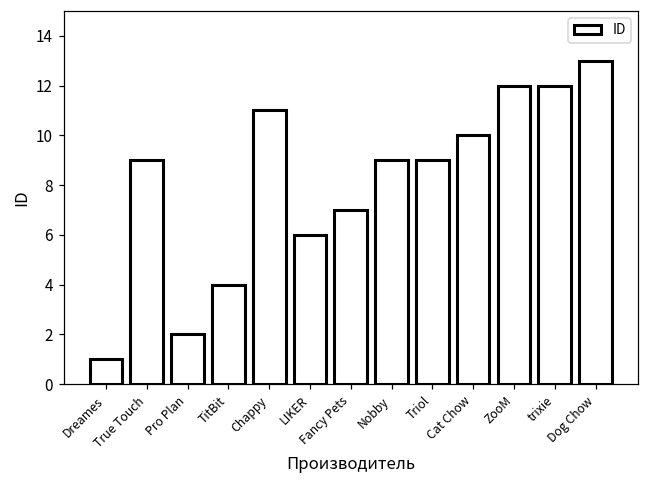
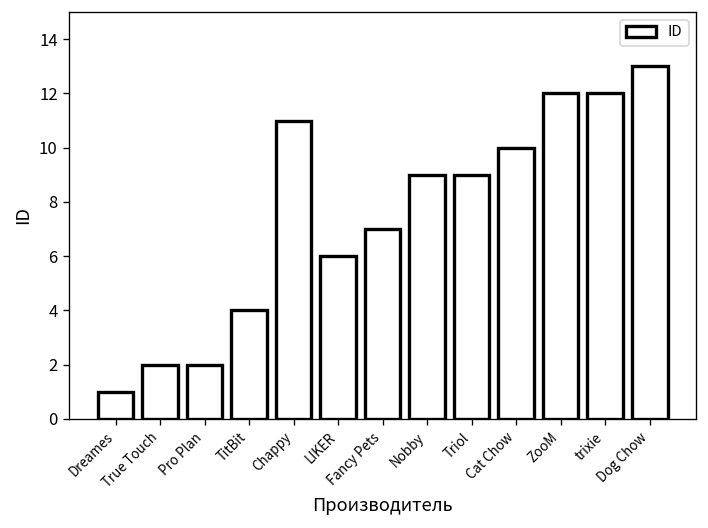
True Touch: 9 -> 2
